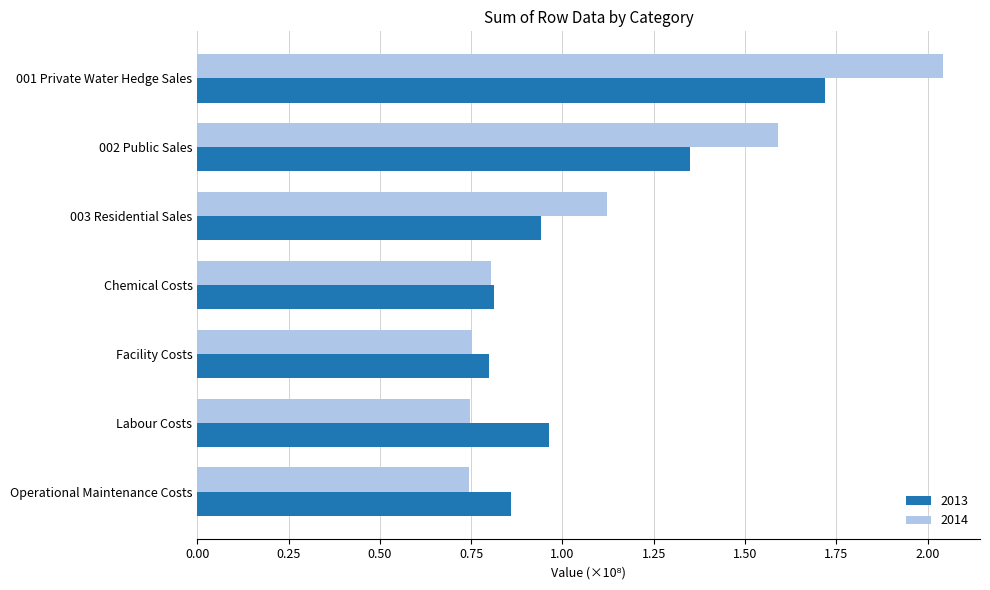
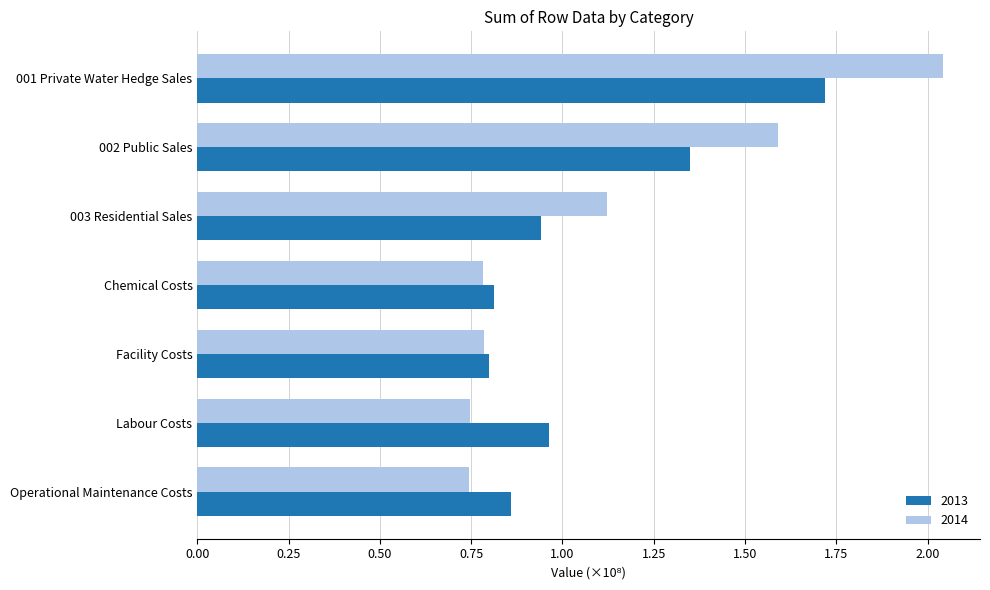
2014, Chemical Costs: 0.81 -> 0.78
2014, Facility Costs: 0.75 -> 0.78
